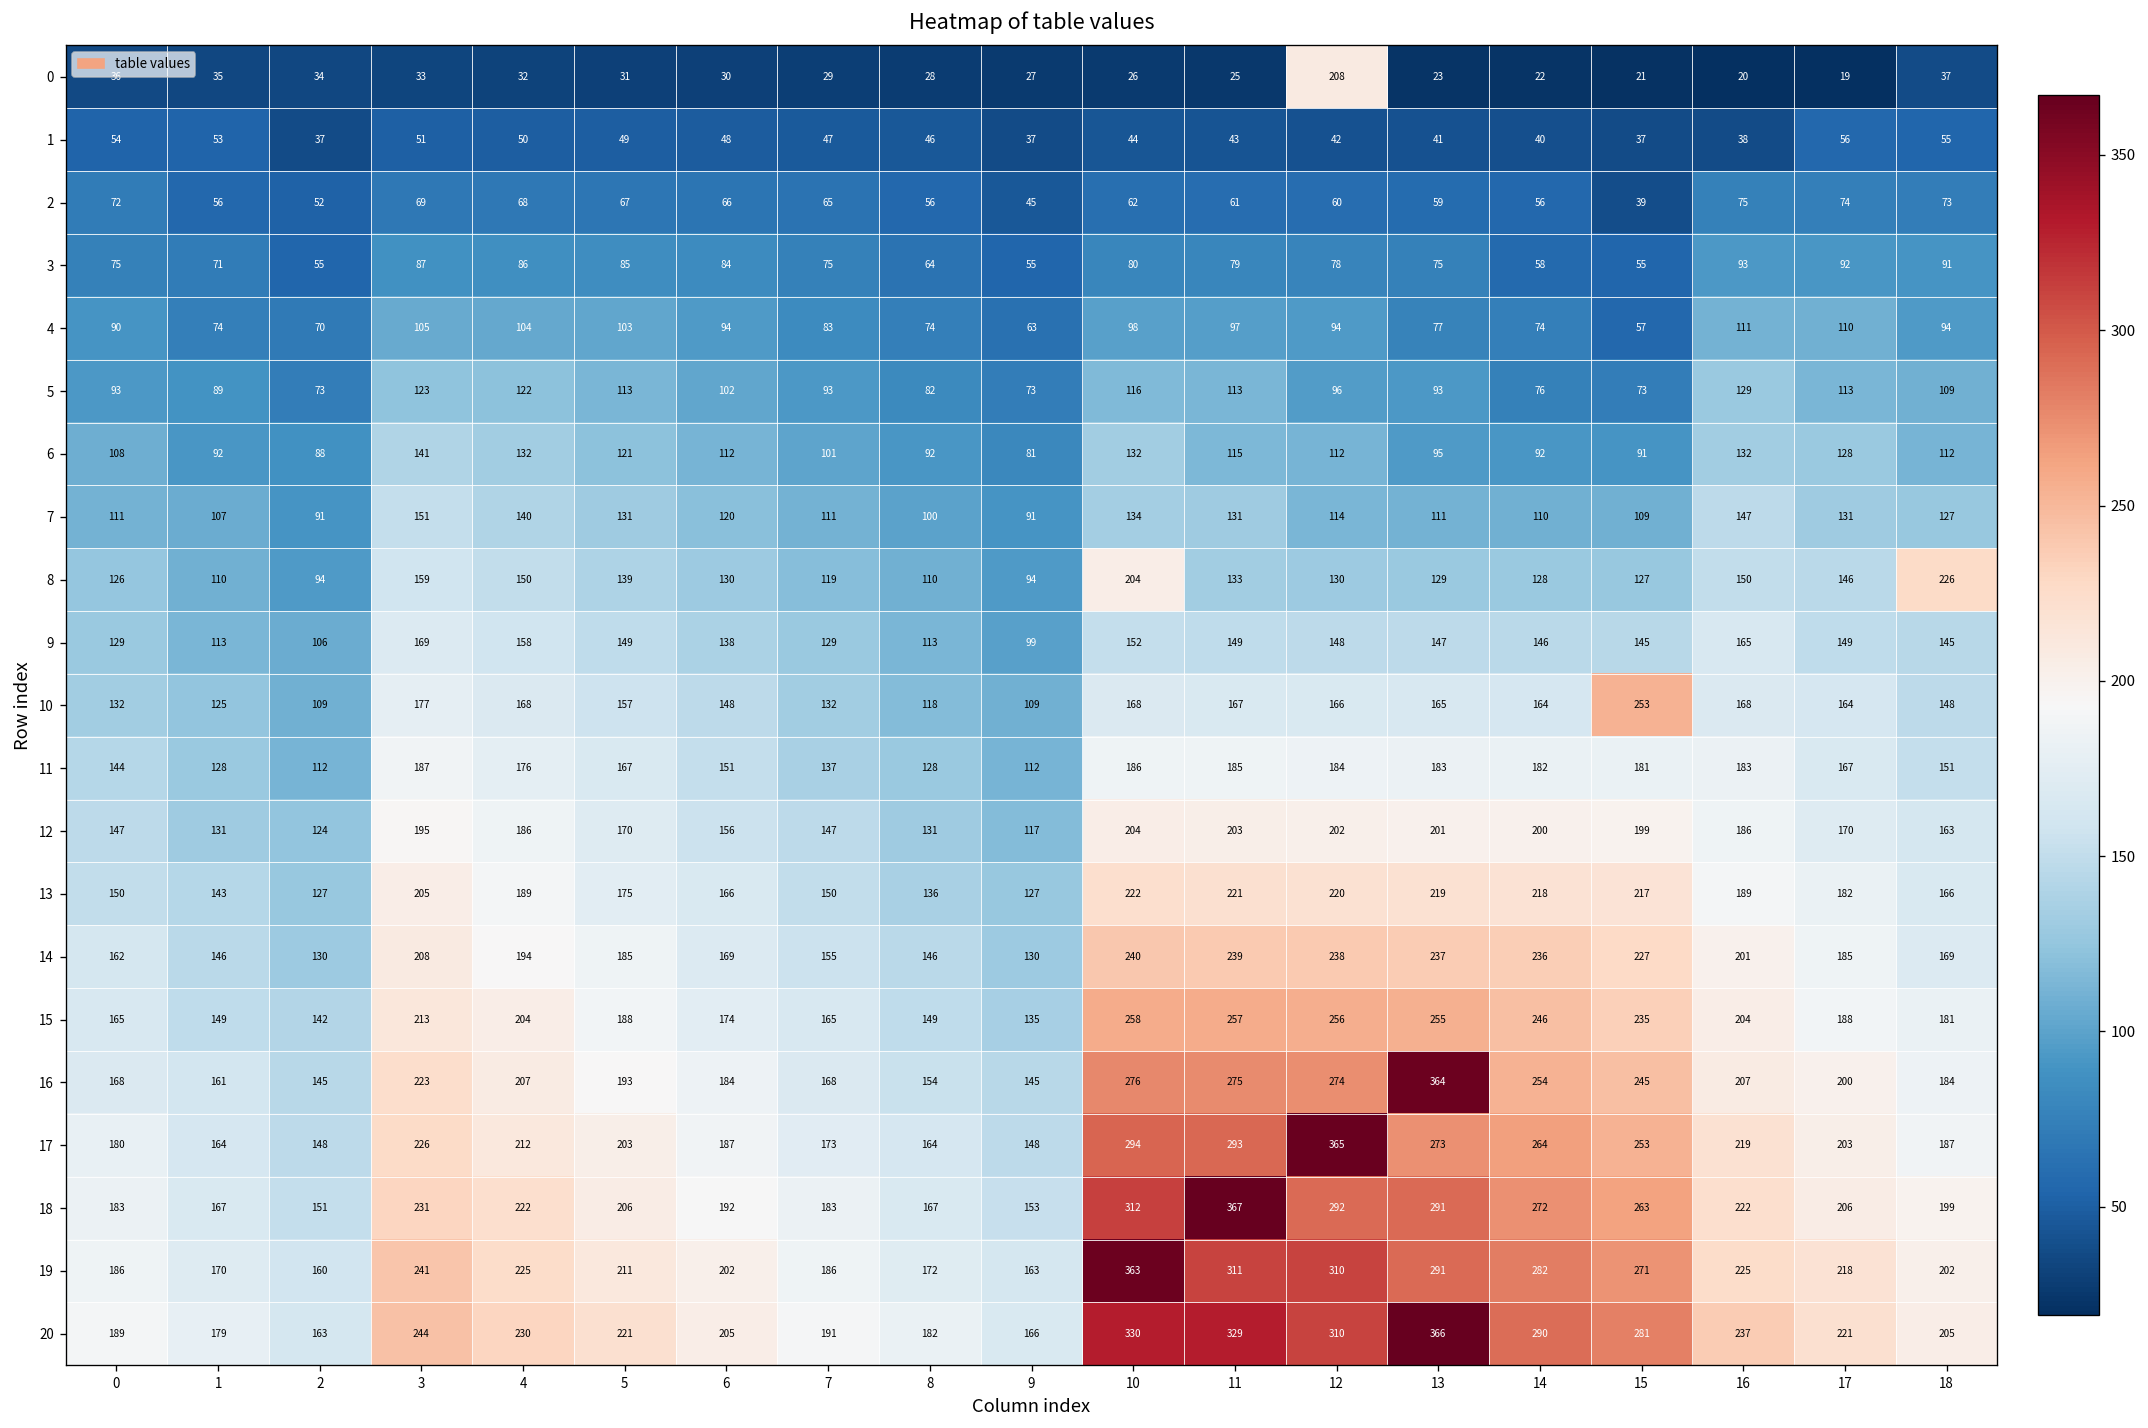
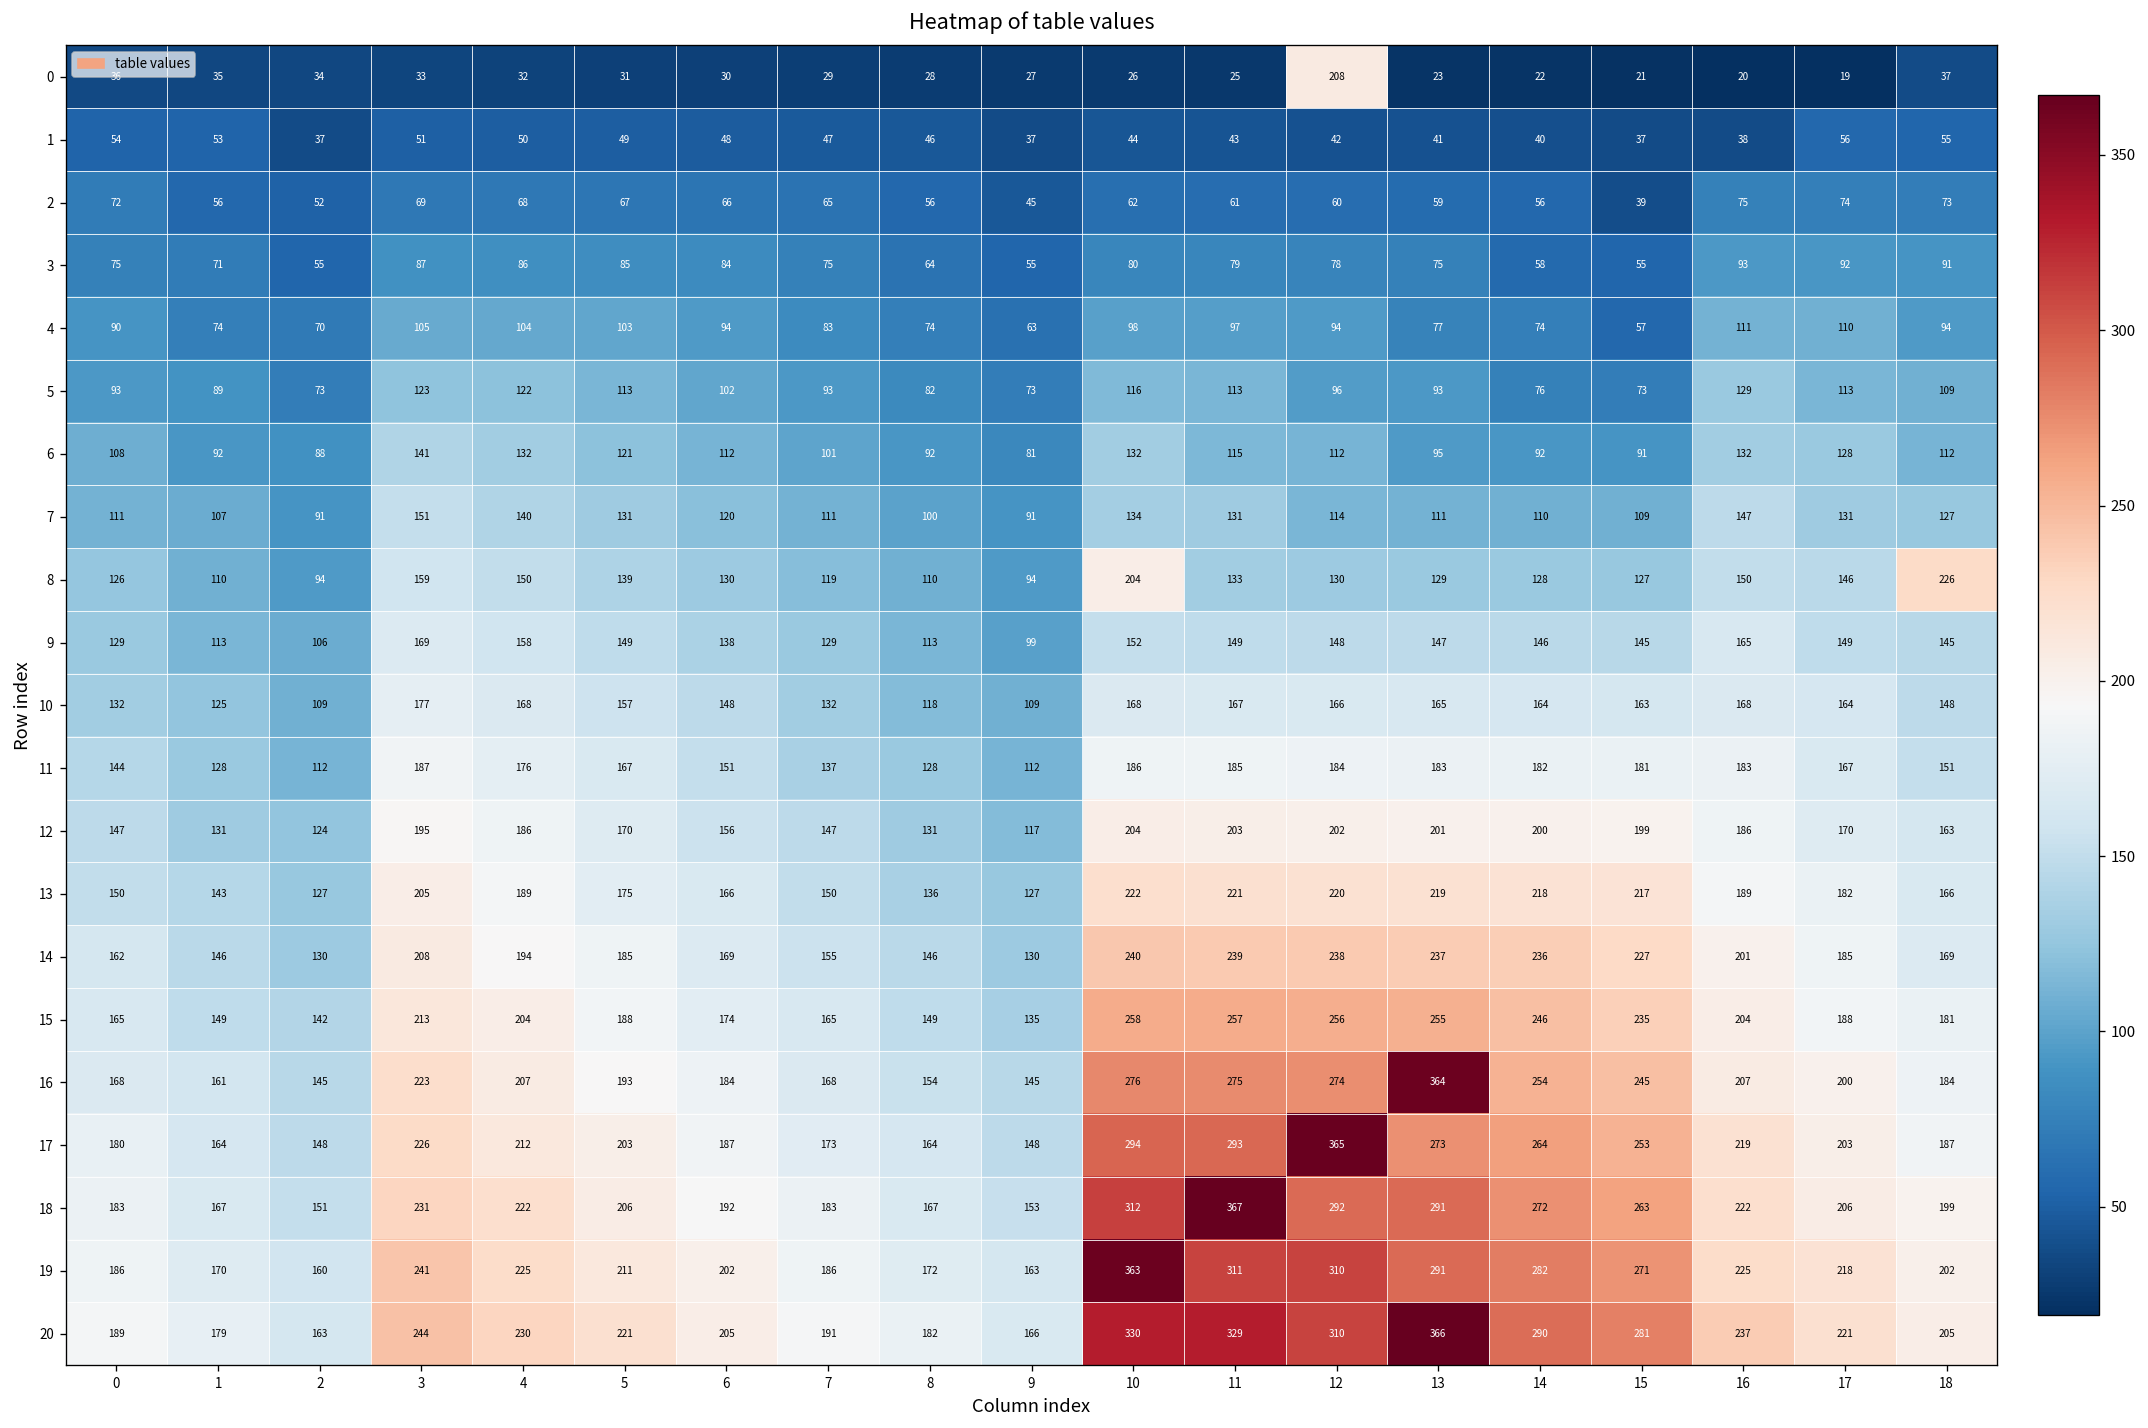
10, 15: 253 -> 163
